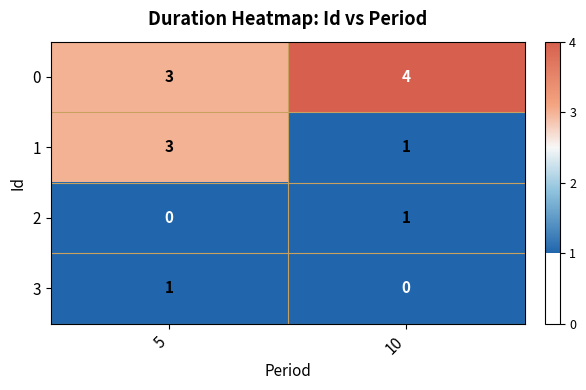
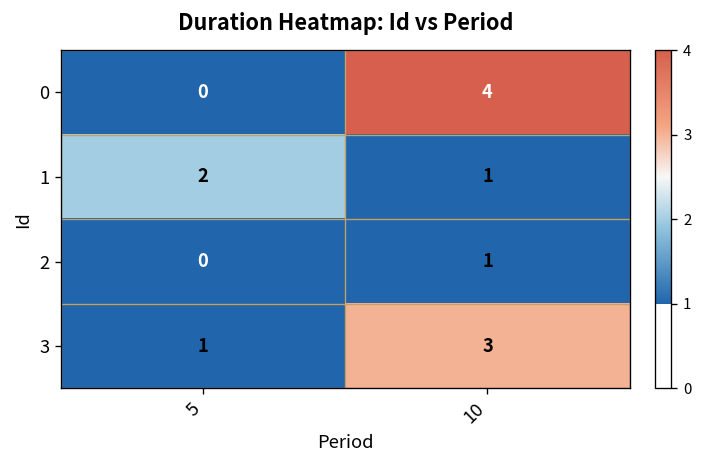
0, 5: 3 -> 0
1, 5: 3 -> 2
3, 10: 0 -> 3
